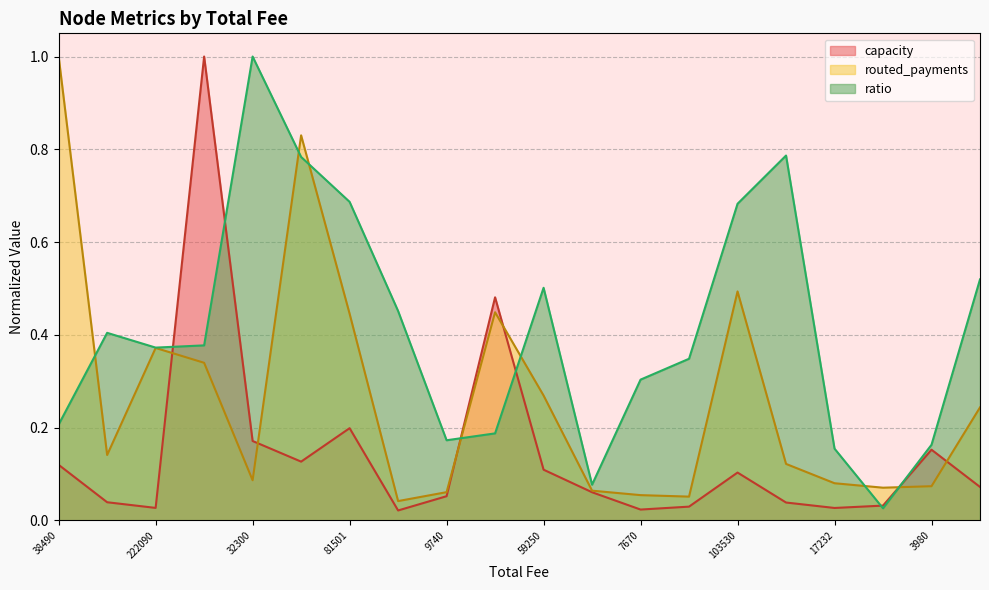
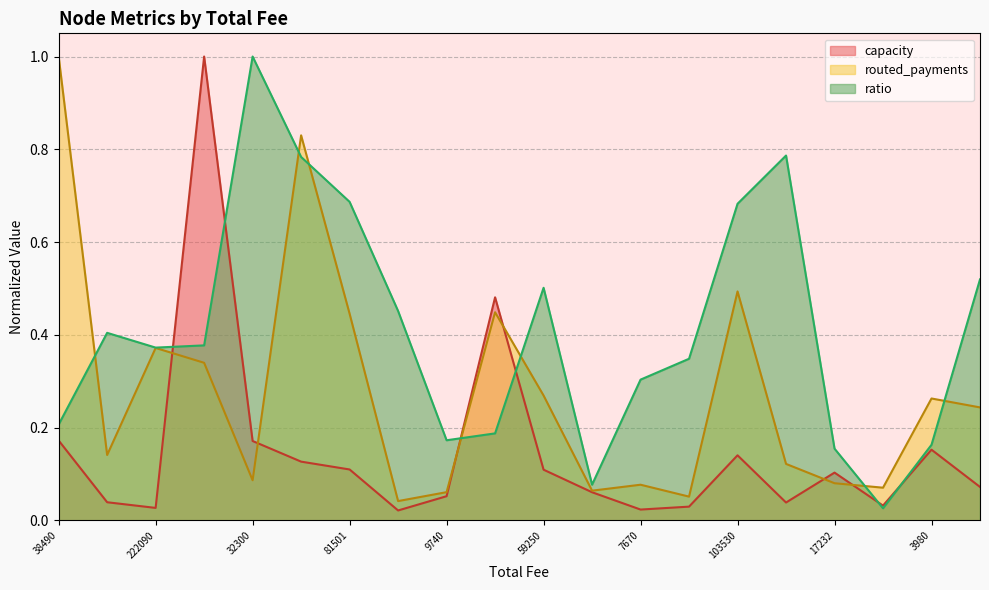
capacity, 38490: 0.12 -> 0.17
capacity, 81501: 0.20 -> 0.11
routed_payments, 7670: 0.05 -> 0.08
capacity, 103530: 0.10 -> 0.14
capacity, 17232: 0.03 -> 0.10
routed_payments, 3980: 0.07 -> 0.26
